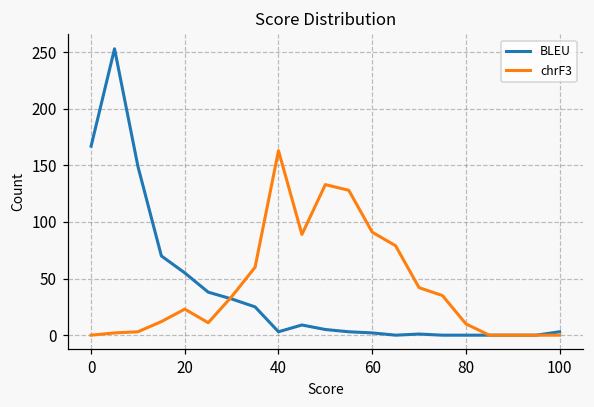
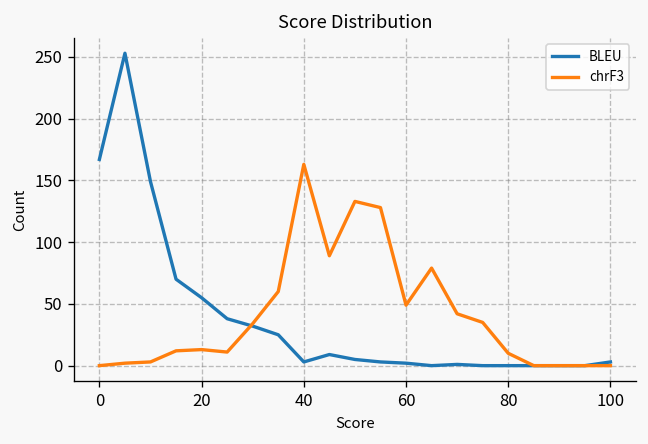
chrF3, 20: 23 -> 13
chrF3, 60: 91 -> 49
